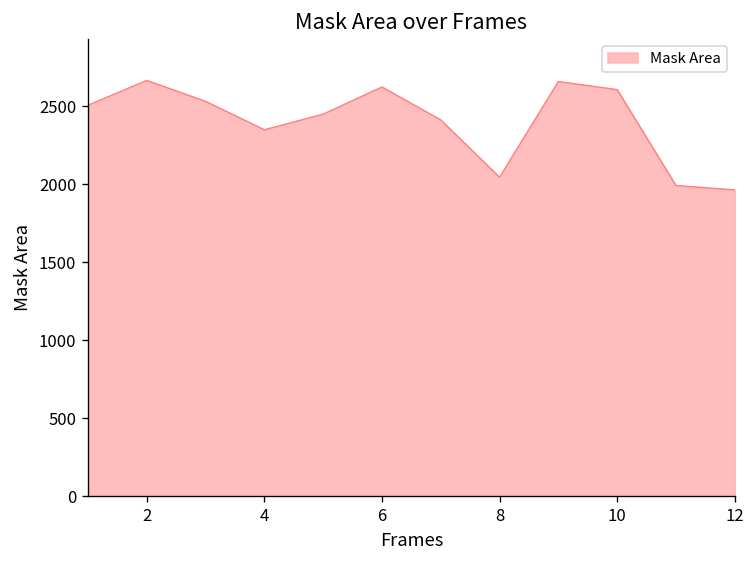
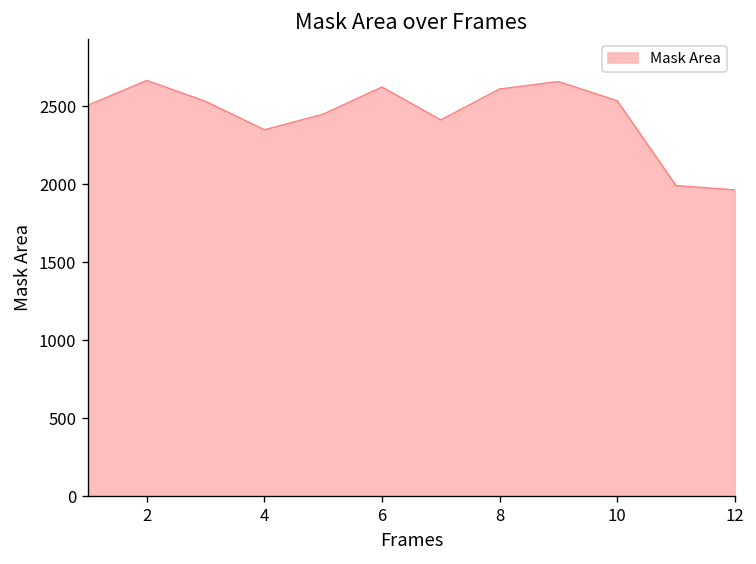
8: 2040 -> 2610
10: 2610 -> 2530
